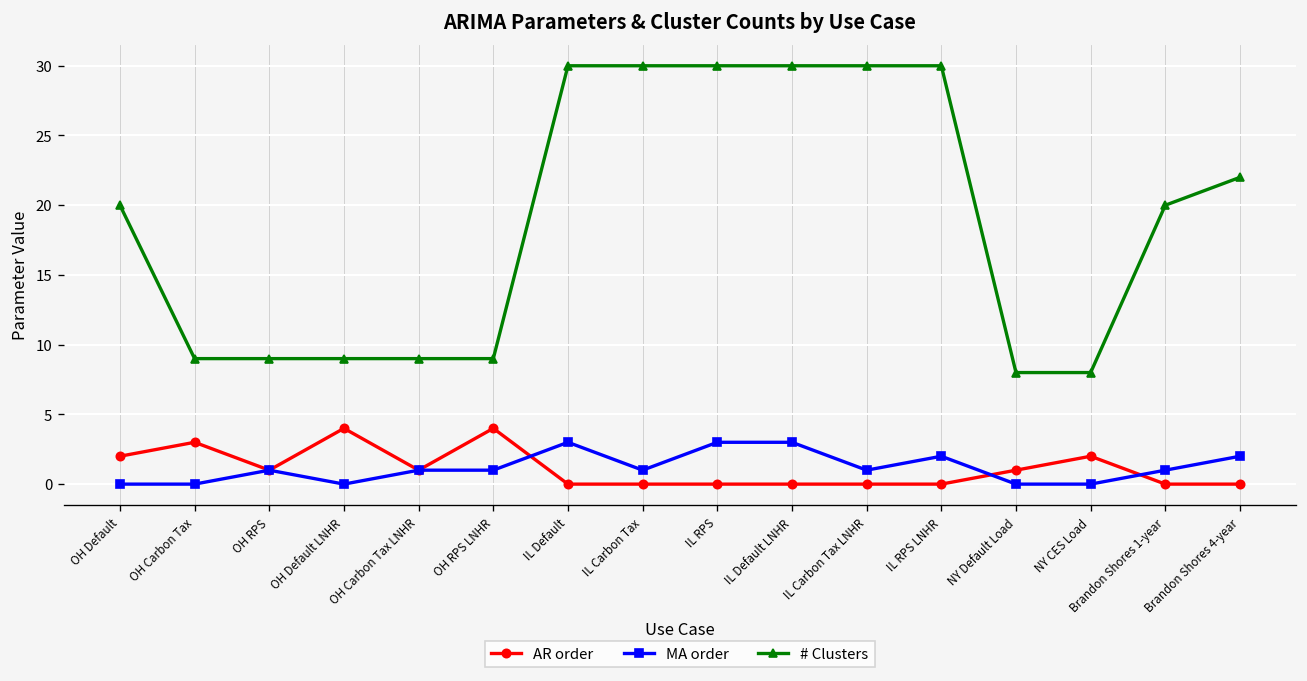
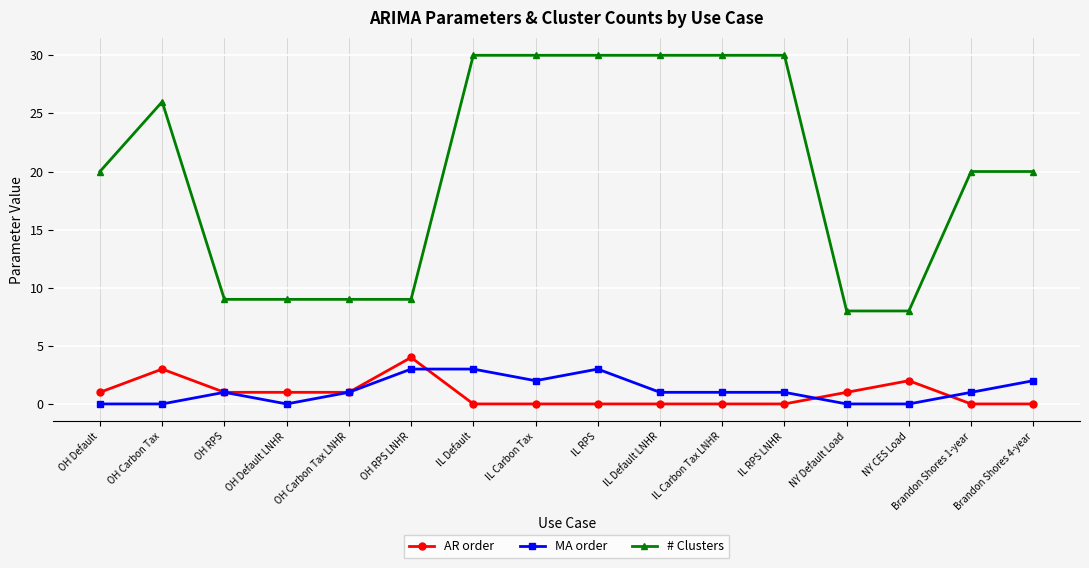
AR order, OH Default: 2 -> 1
# Clusters, OH Carbon Tax: 9 -> 26
AR order, OH Default LNHR: 4 -> 1
MA order, OH RPS LNHR: 1 -> 3
MA order, IL Carbon Tax: 1 -> 2
MA order, IL Default LNHR: 3 -> 1
MA order, IL RPS LNHR: 2 -> 1
# Clusters, Brandon Shores 4-year: 22 -> 20
